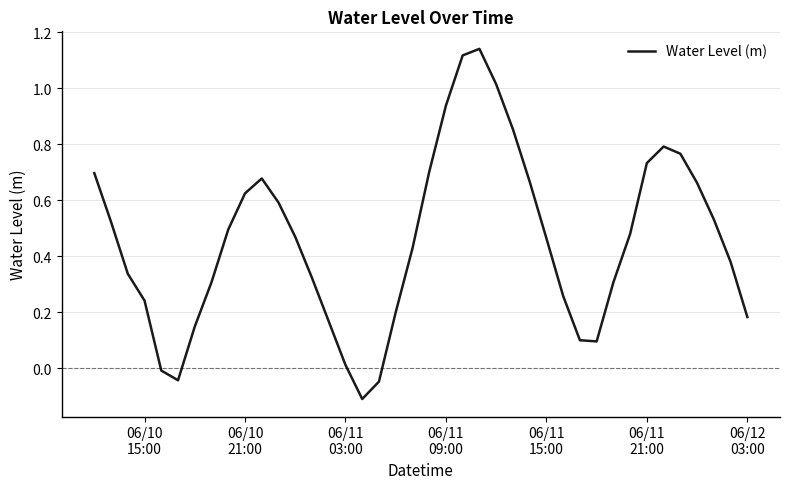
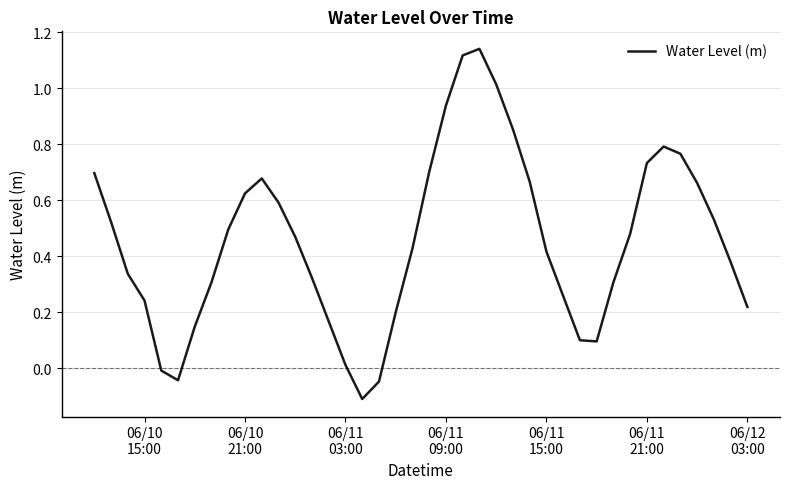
06/11 15:00: 0.46 -> 0.42
06/12 03:00: 0.18 -> 0.22
